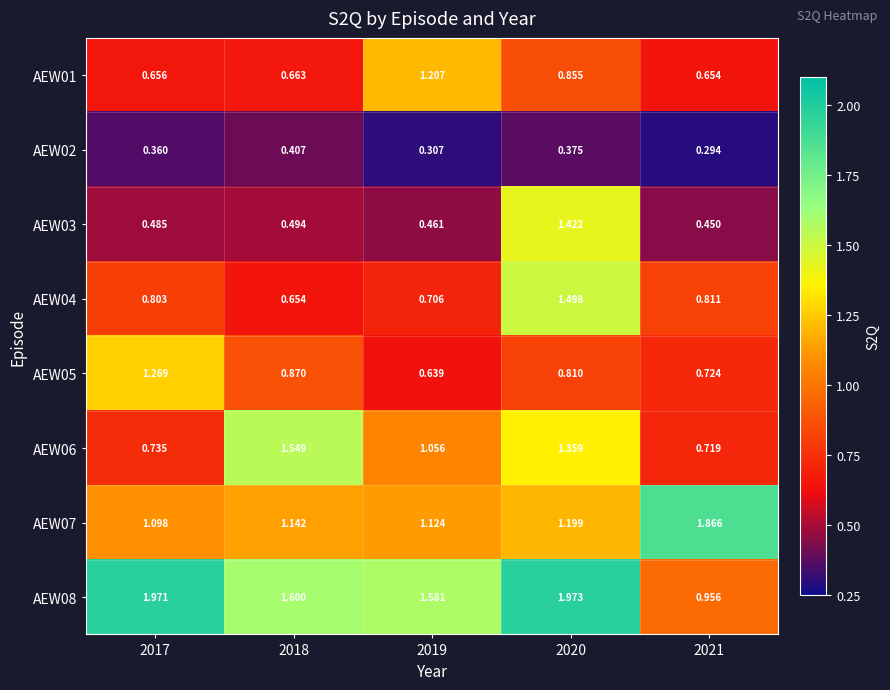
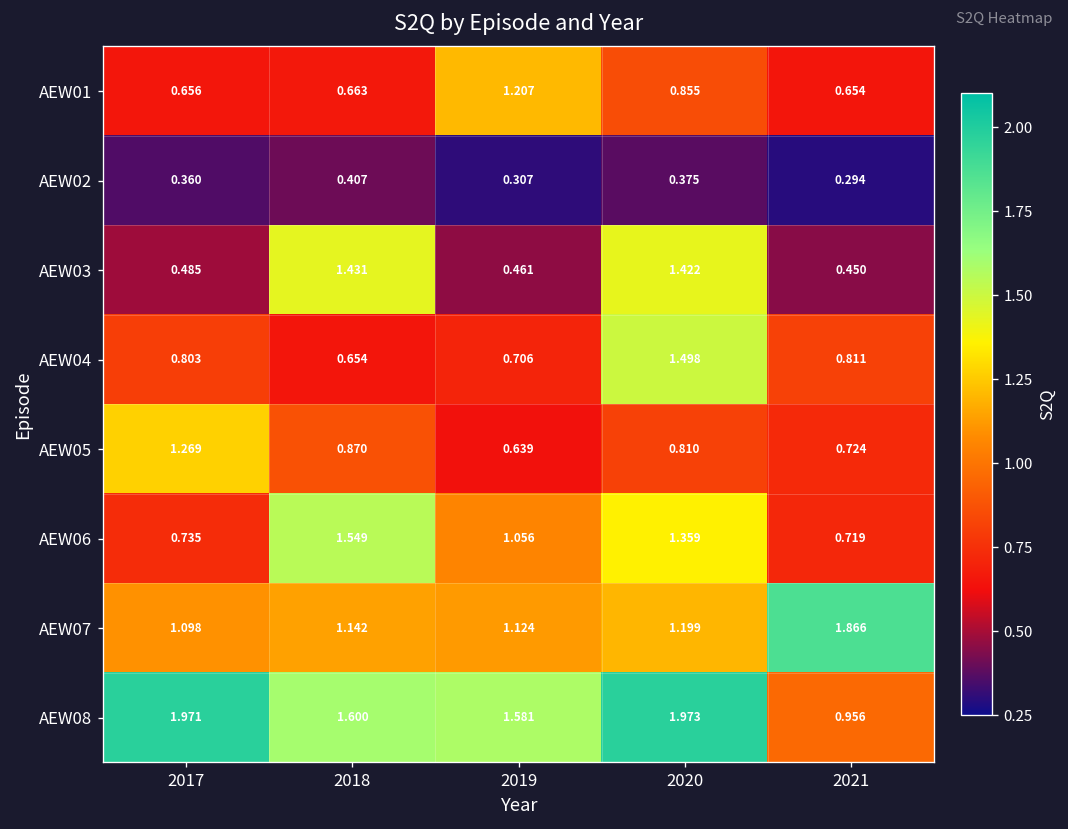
AEW03, 2018: 0.494 -> 1.431
